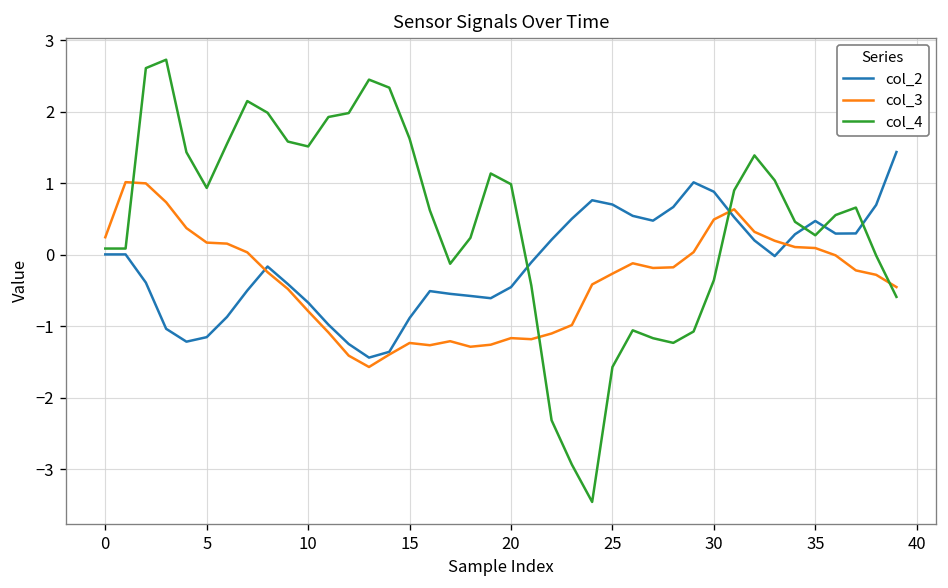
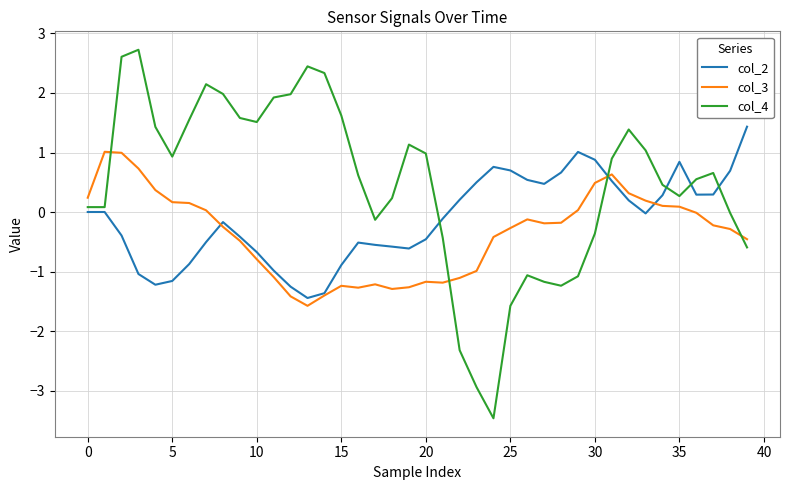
col_2, 35: 0.5 -> 0.8
